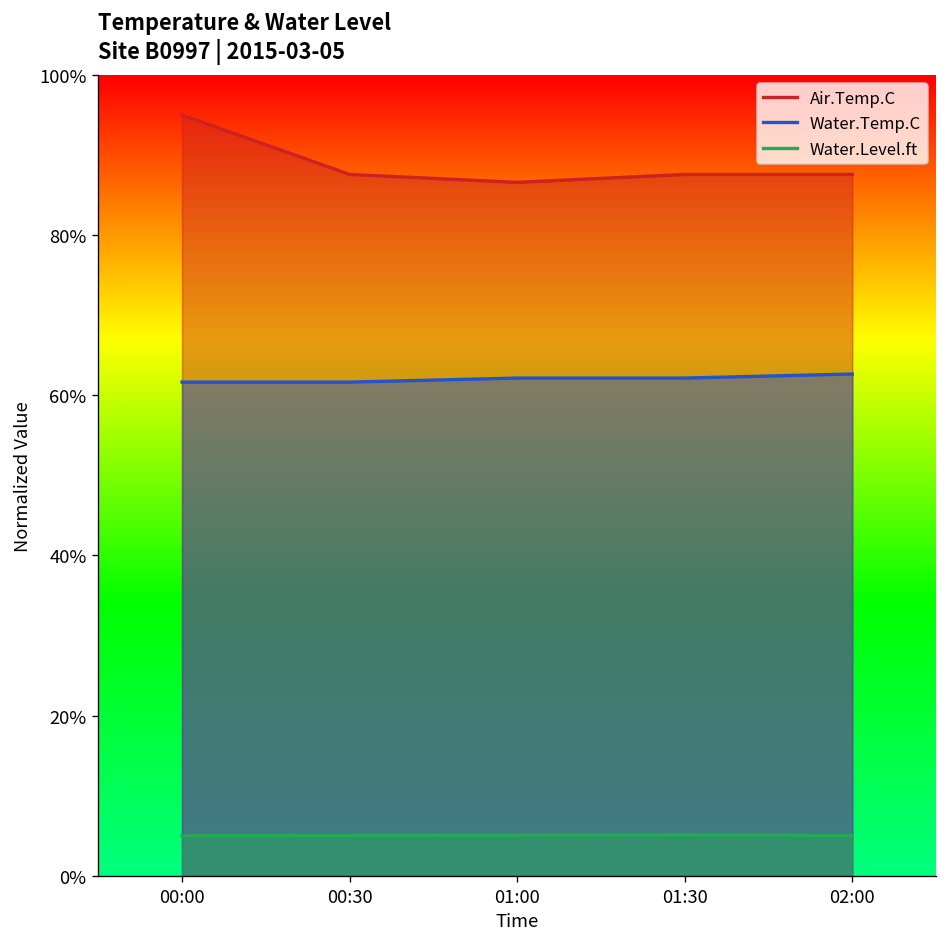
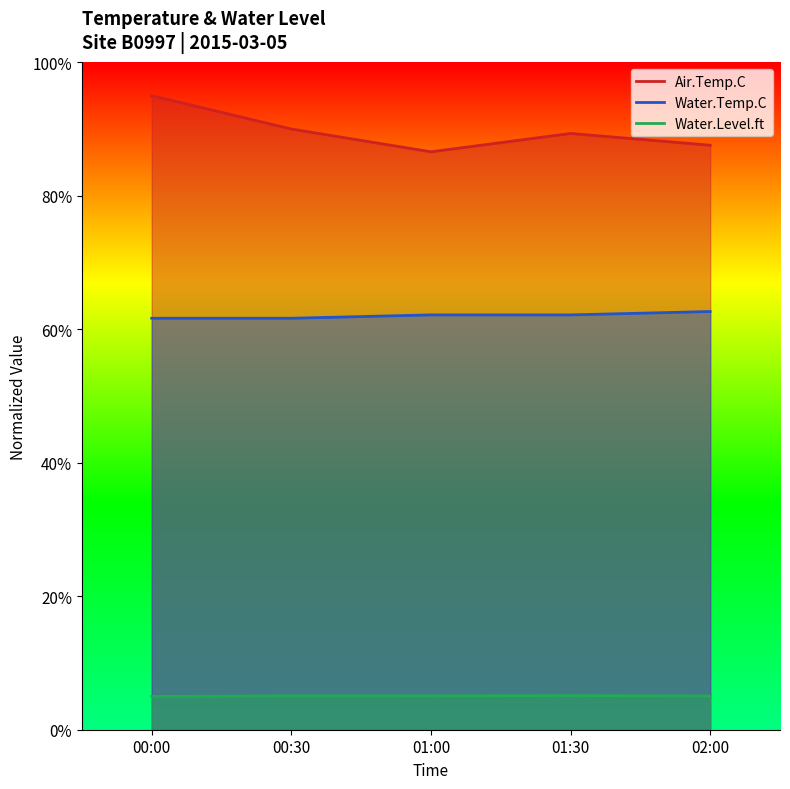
Air.Temp.C, 00:30: 88% -> 90%
Air.Temp.C, 01:30: 88% -> 89%
